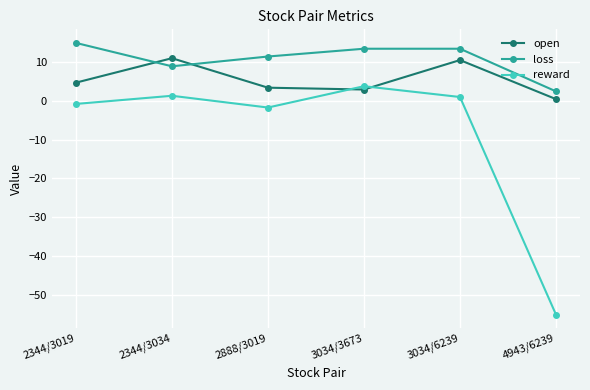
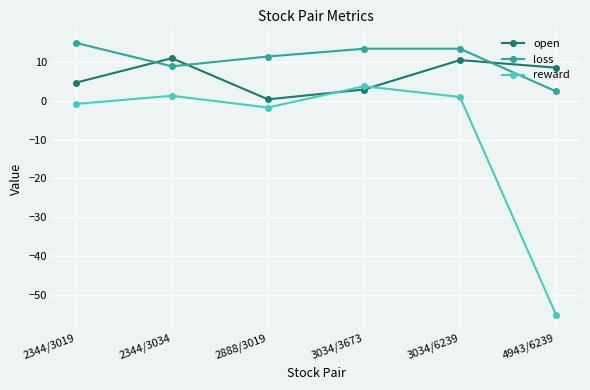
open, 2888/3019: 3 -> 0
open, 4943/6239: 1 -> 9
